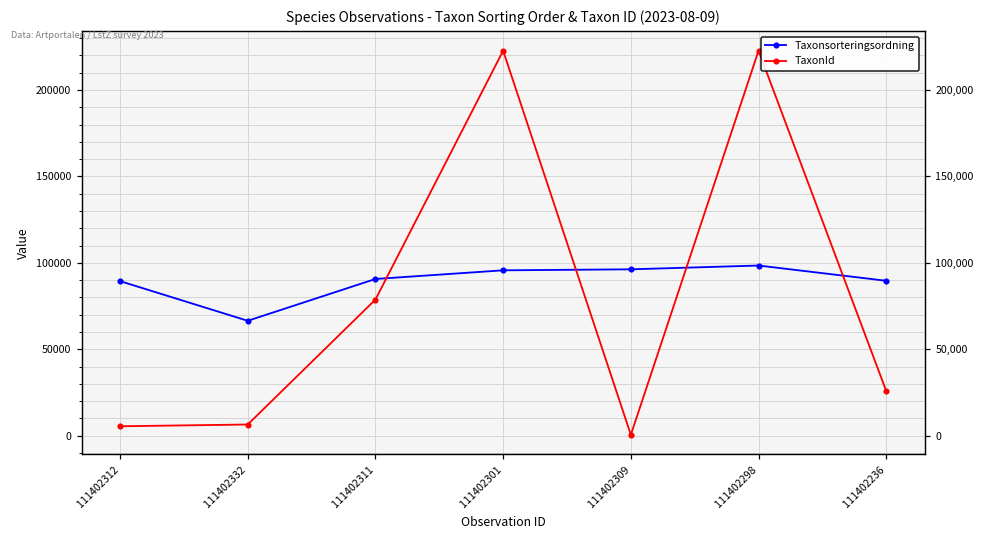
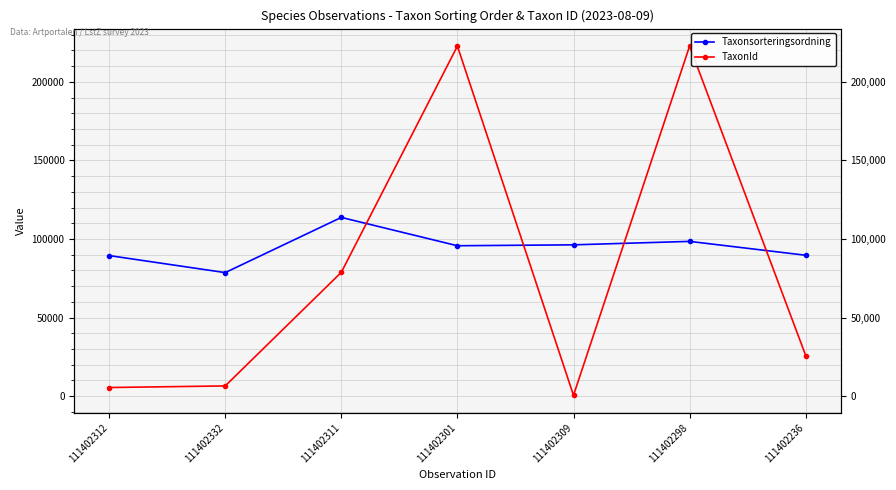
Taxonsorteringsordning, 111402332: 66000 -> 79000
Taxonsorteringsordning, 111402311: 91000 -> 114000
